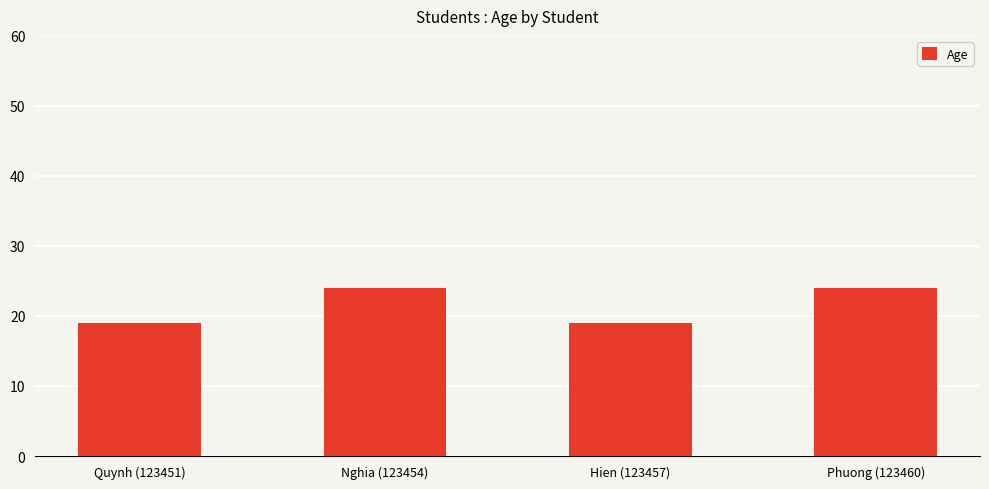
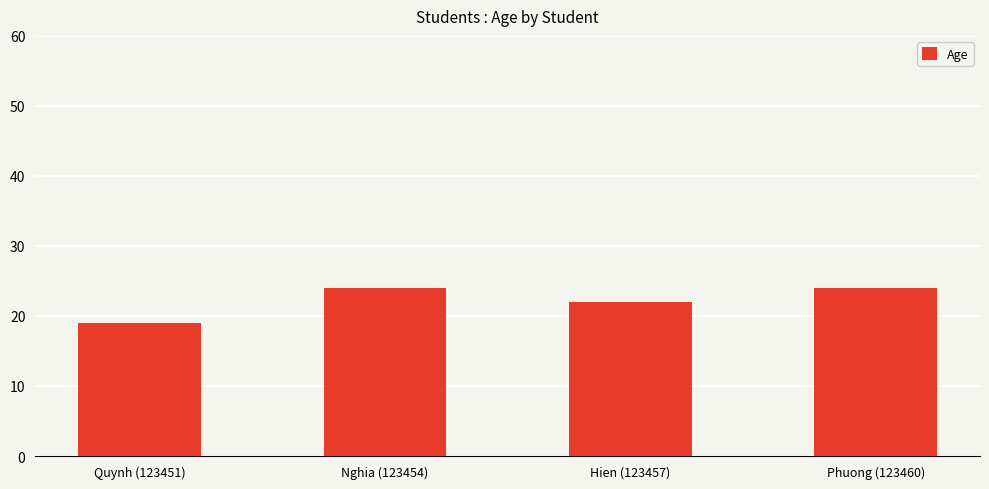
Hien (123457): 19 -> 22
